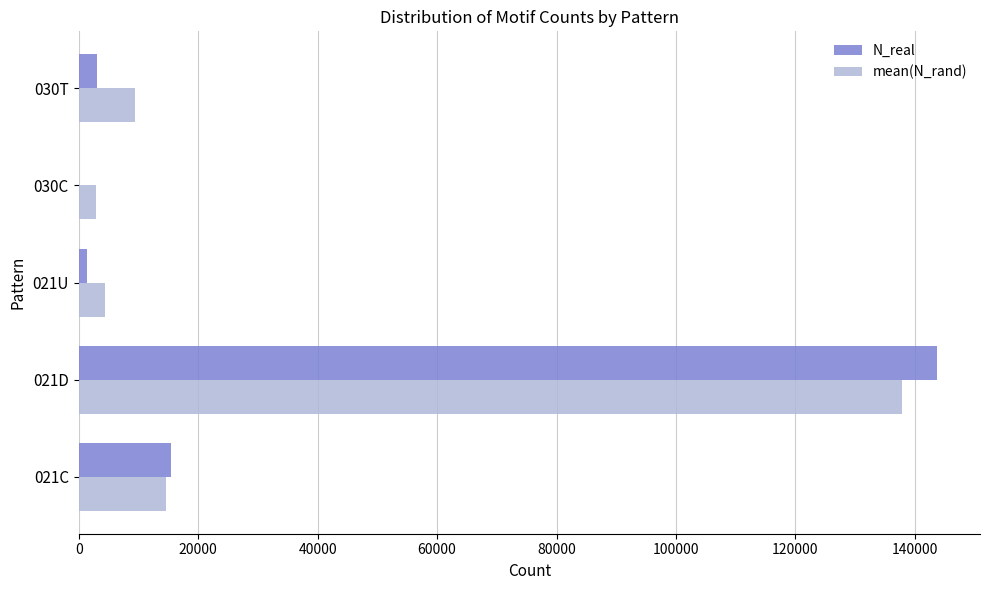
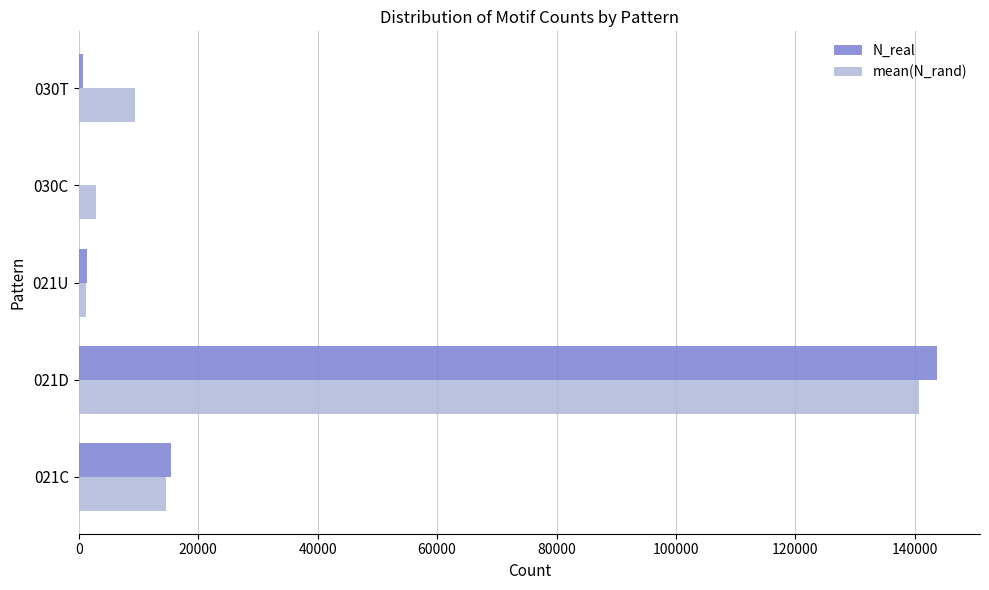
N_real, 030T: 3000 -> 1000
mean(N_rand), 021U: 4000 -> 1000
mean(N_rand), 021D: 138000 -> 141000
